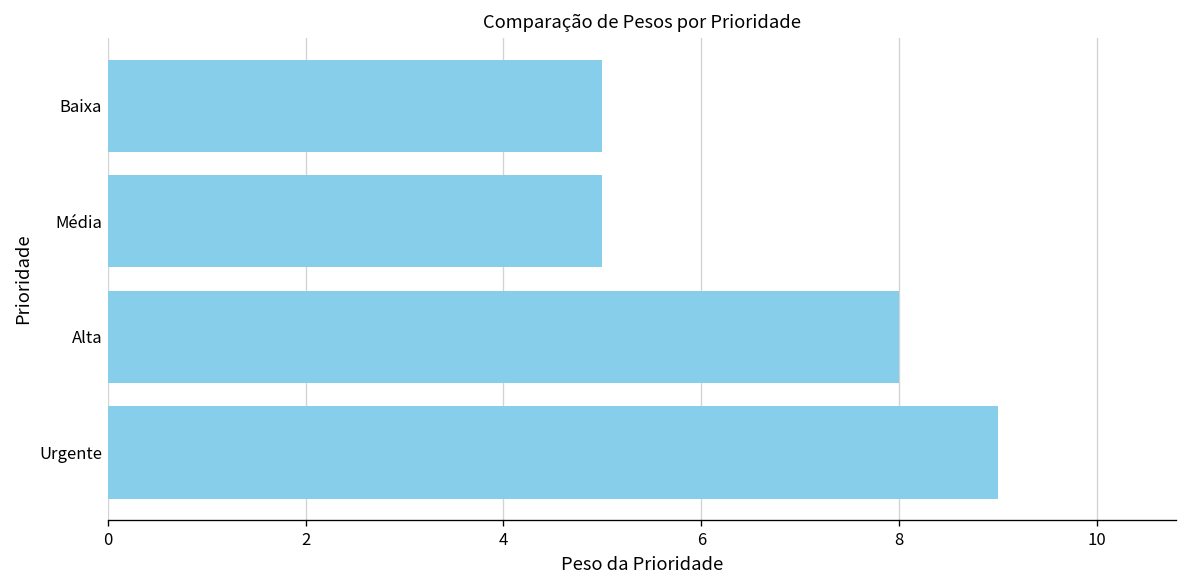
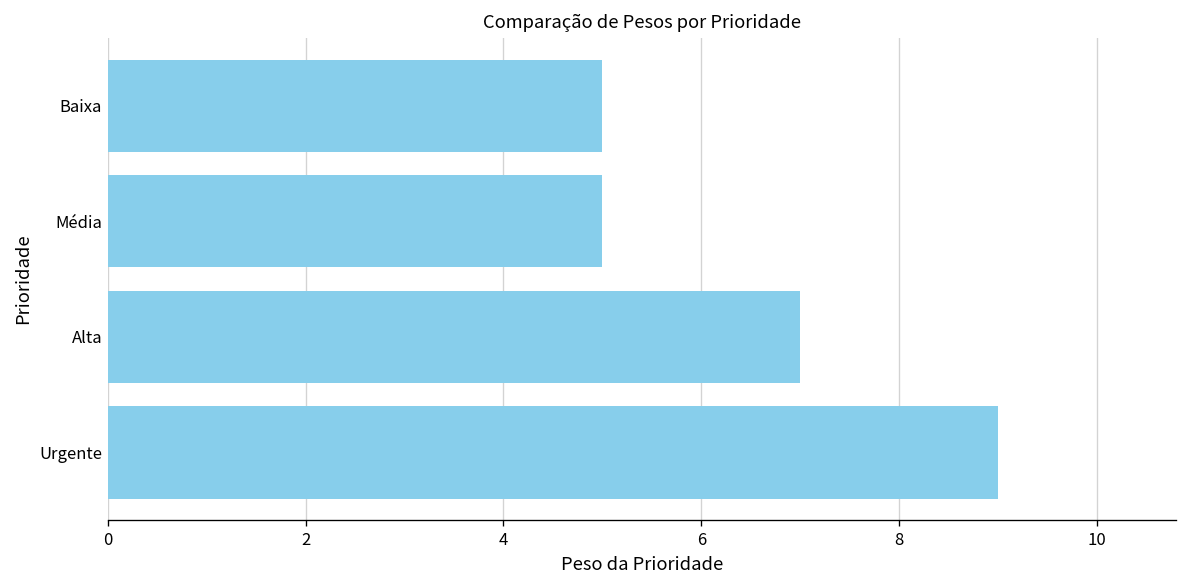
Alta: 8 -> 7
